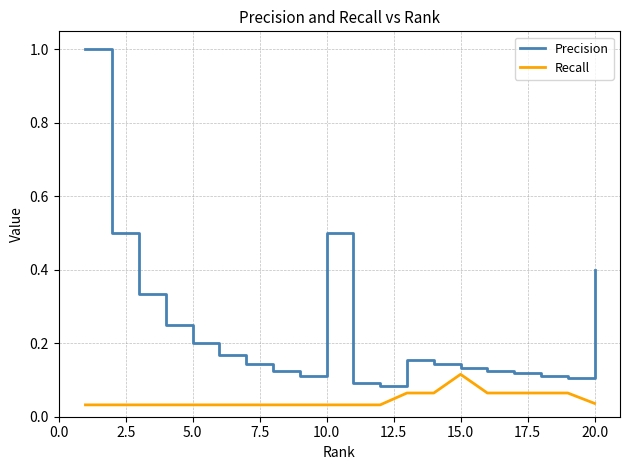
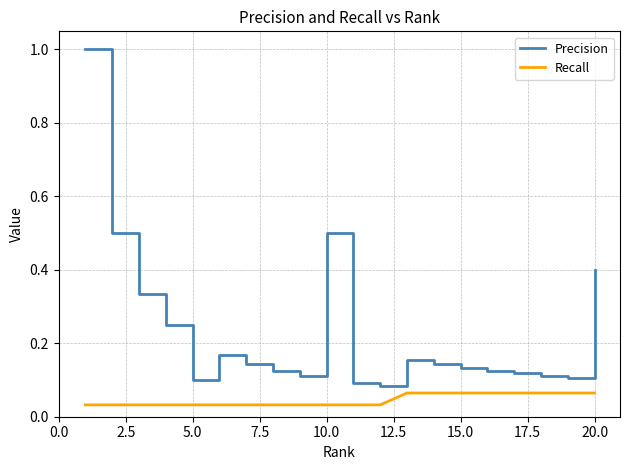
Precision, 5.0: 0.2 -> 0.1
Recall, 15.0: 0.12 -> 0.06
Recall, 20.0: 0.04 -> 0.06
